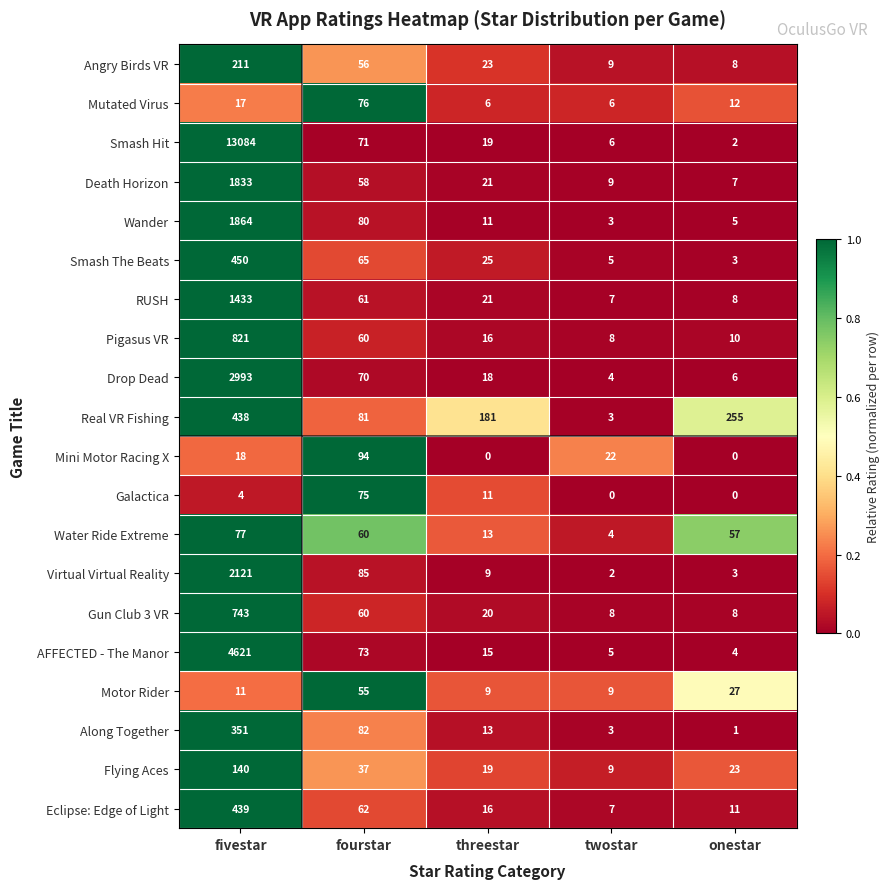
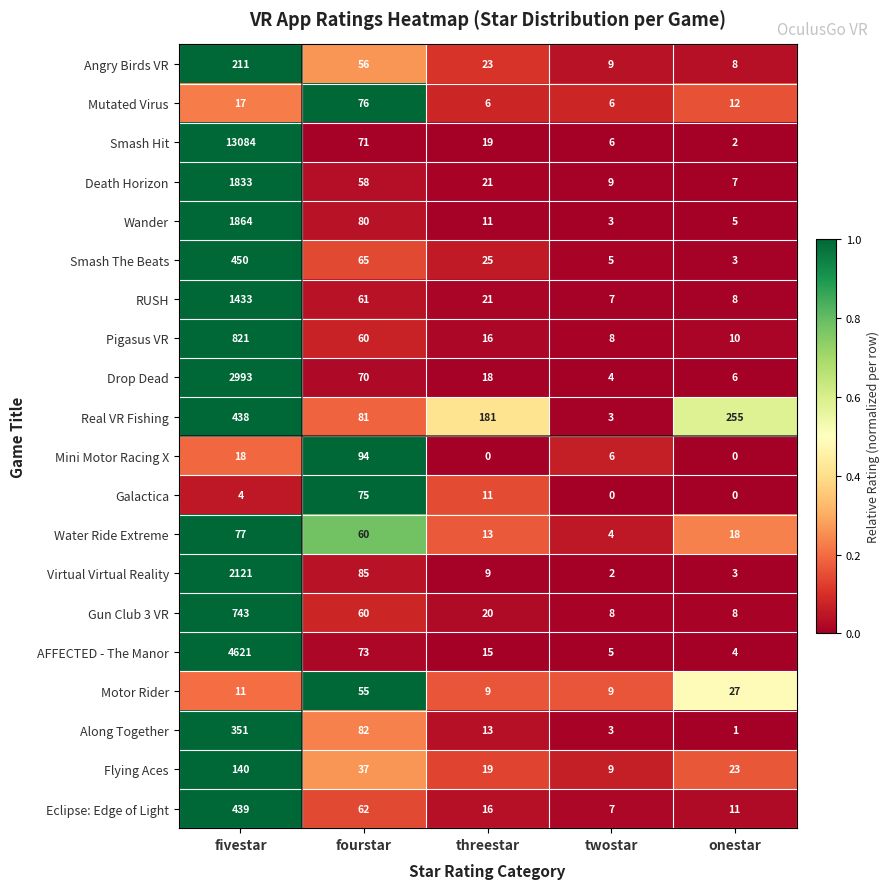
Mini Motor Racing X, twostar: 22 -> 6
Water Ride Extreme, onestar: 57 -> 18
